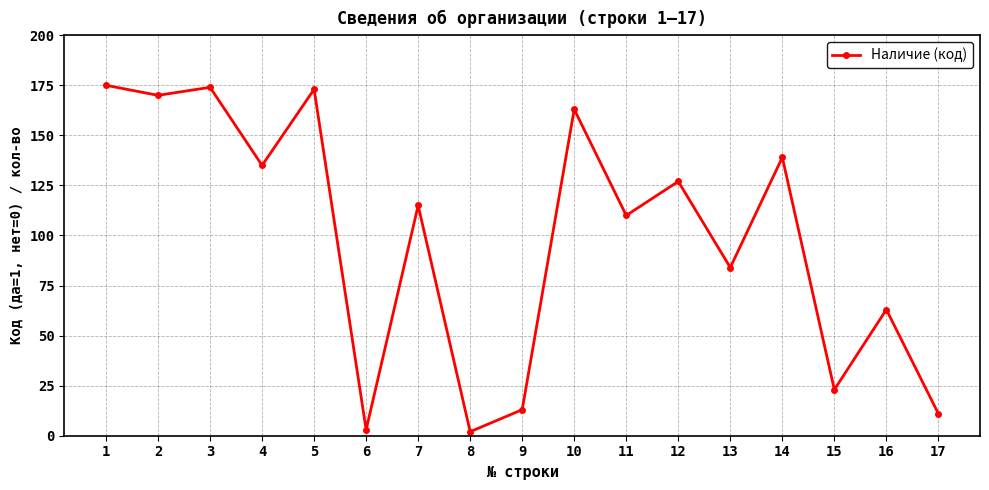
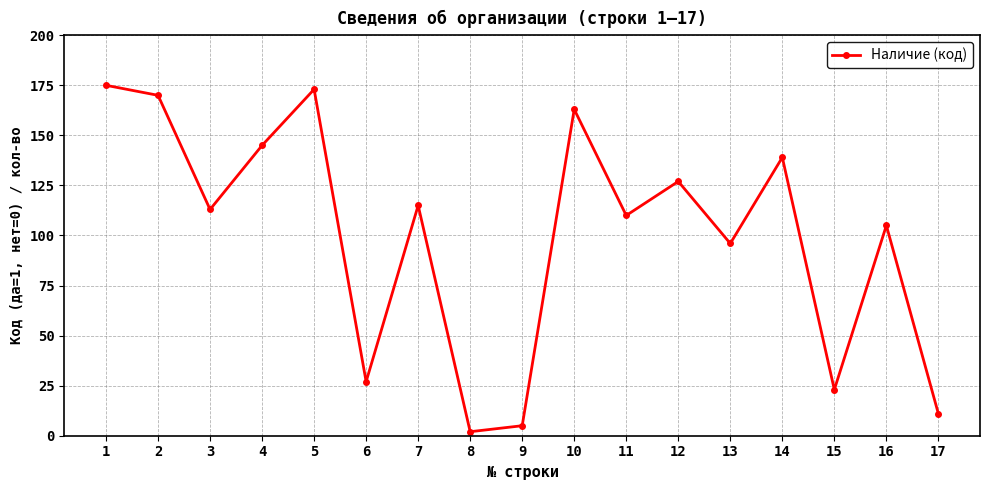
3: 174 -> 113
4: 135 -> 145
6: 3 -> 27
9: 13 -> 5
13: 84 -> 96
16: 63 -> 105
